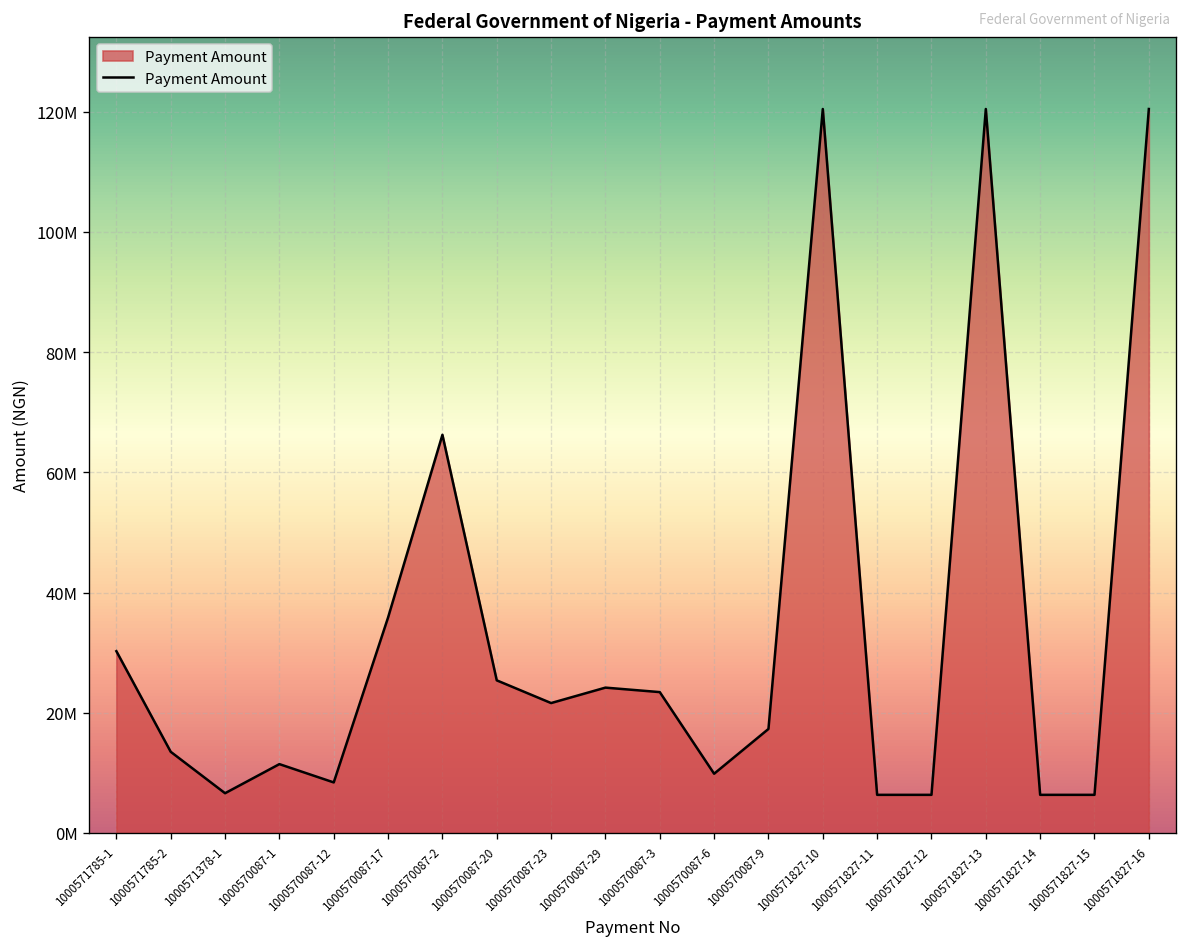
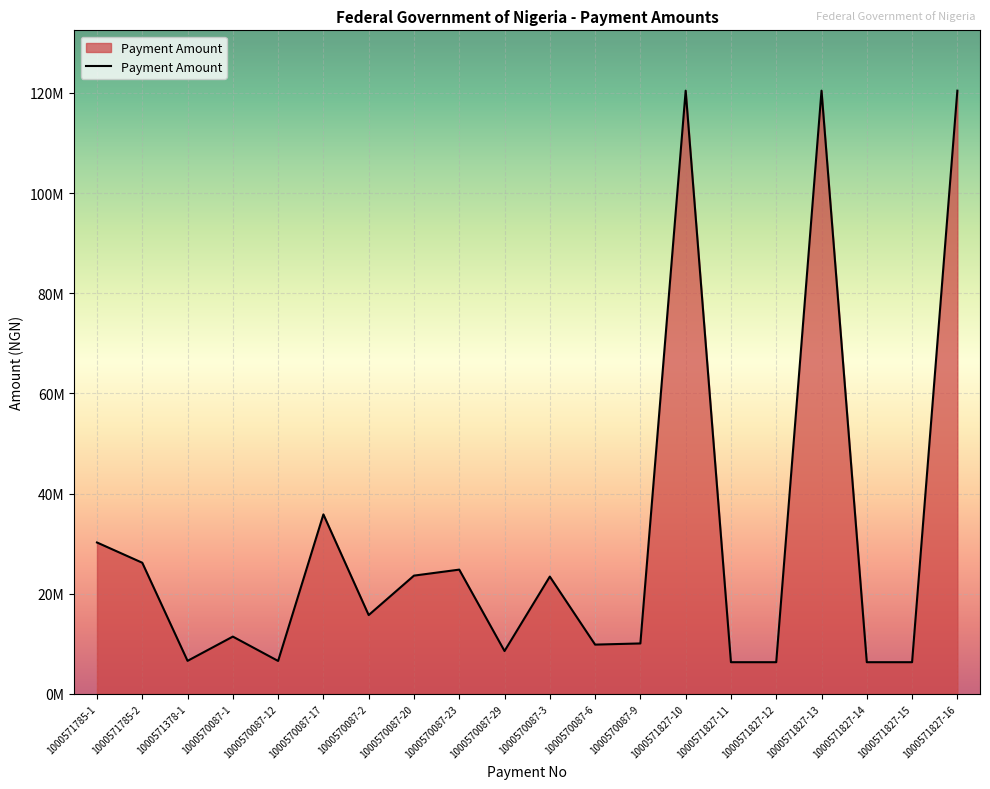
1000571785-2: 14000000 -> 26000000
1000570087-12: 8000000 -> 7000000
1000570087-2: 66000000 -> 16000000
1000570087-20: 25000000 -> 24000000
1000570087-23: 22000000 -> 25000000
1000570087-29: 24000000 -> 9000000
1000570087-9: 17000000 -> 10000000
